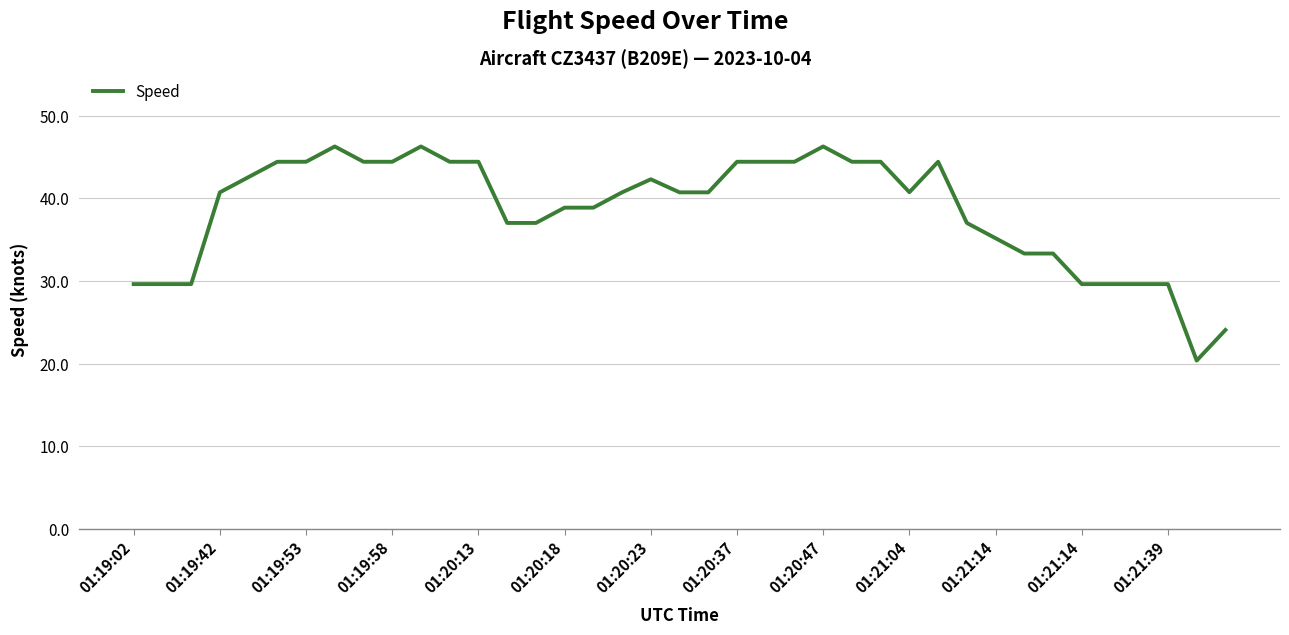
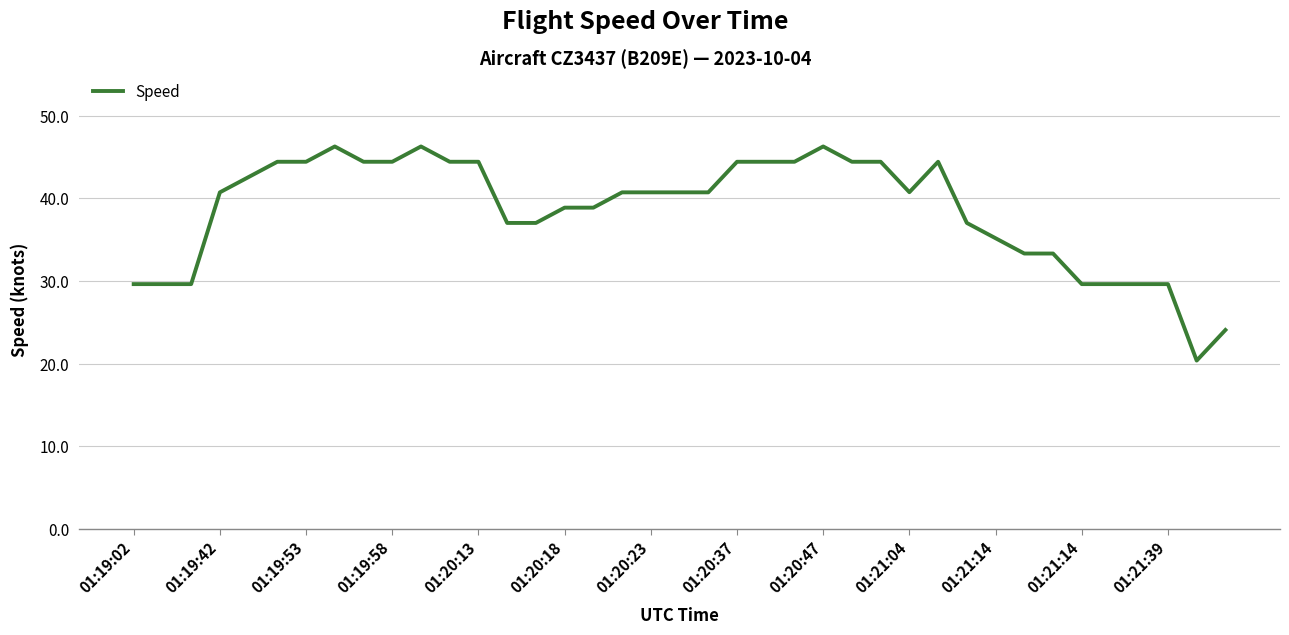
01:20:23: 42 -> 41
